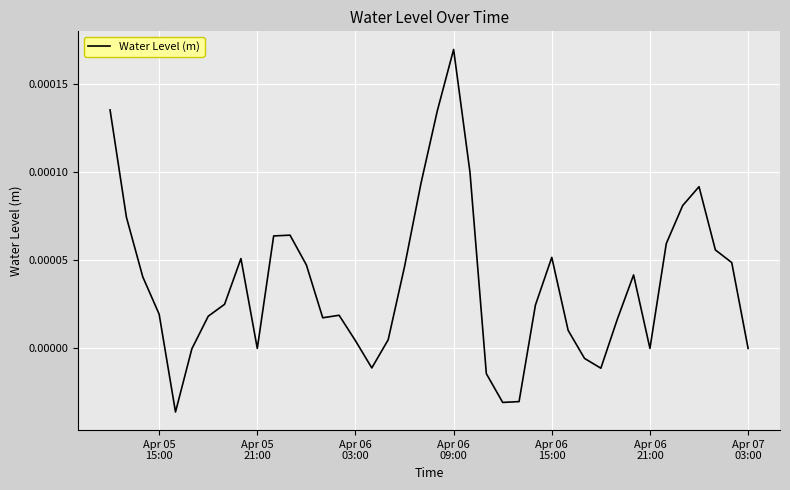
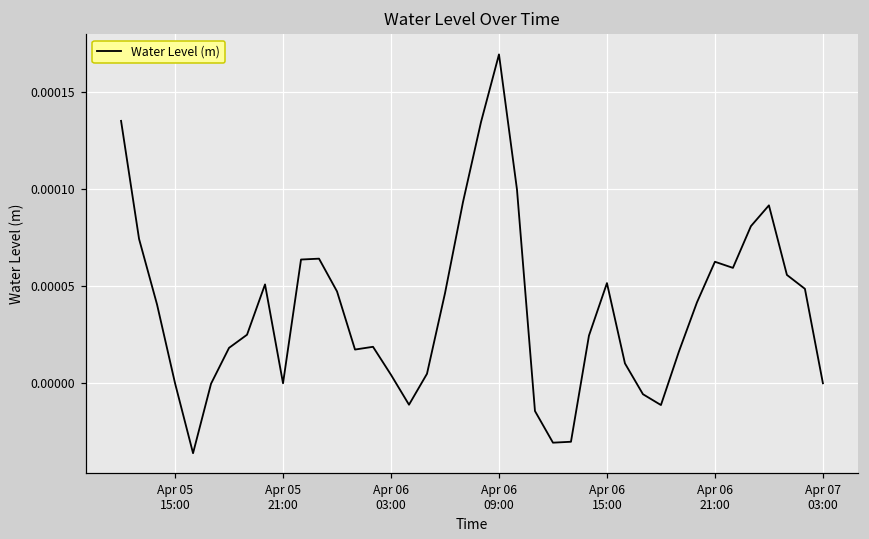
Apr 05 15:00: 0.00002 -> 0.00000
Apr 06 21:00: 0.0000 -> 0.0001
